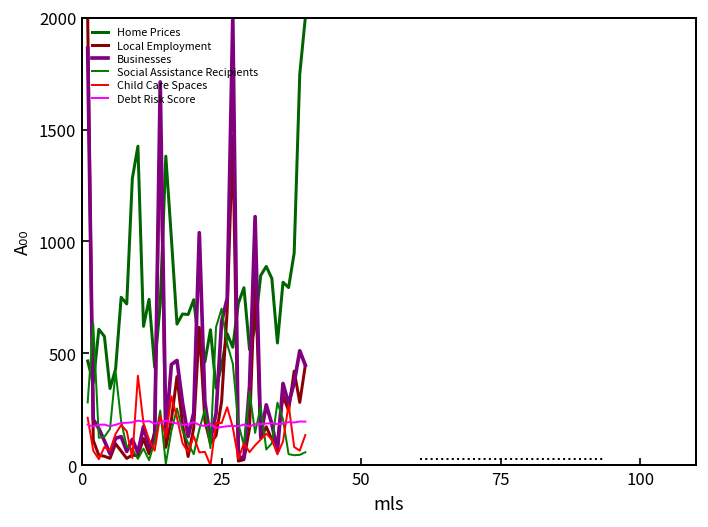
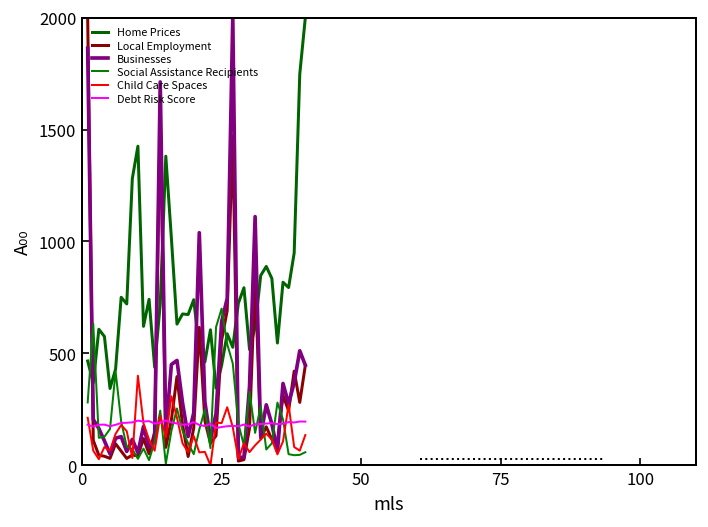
Local Employment, 25: 290 -> 560
